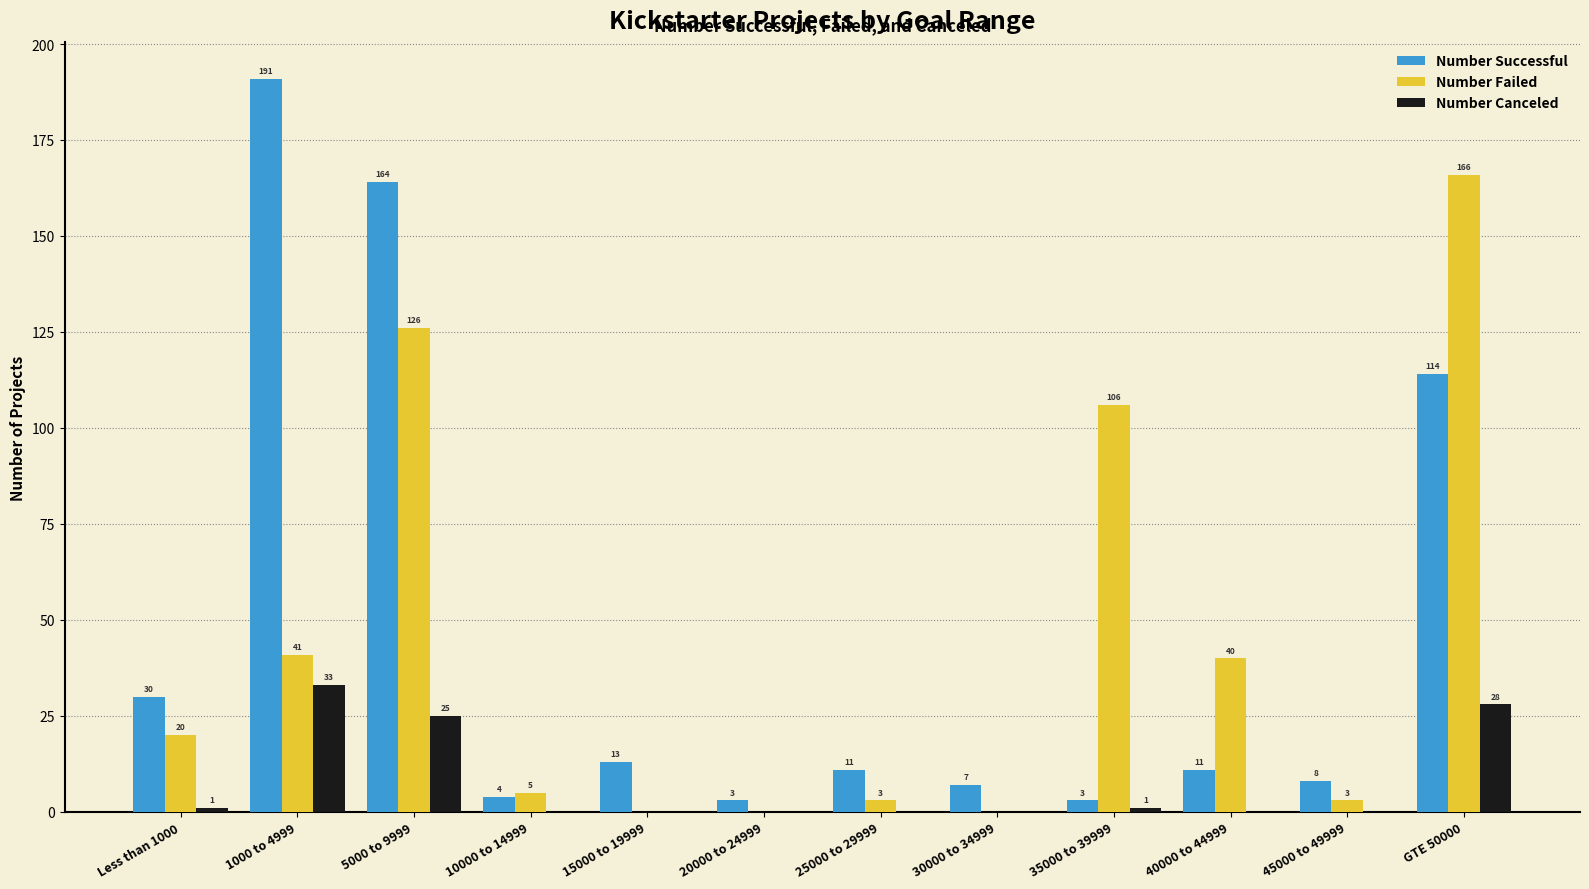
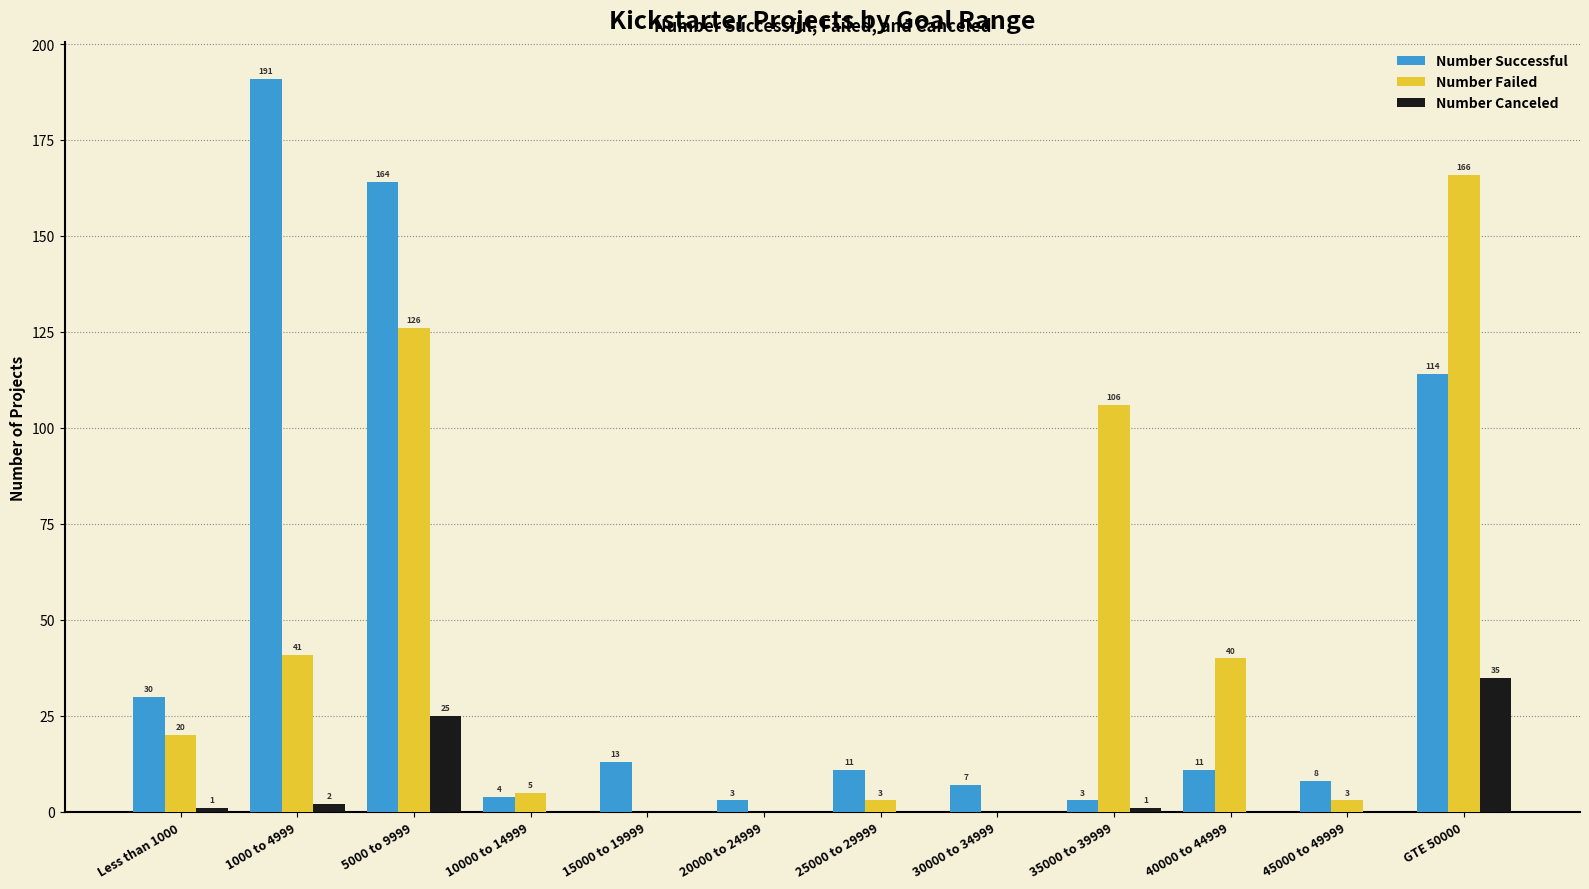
Number Canceled, 1000 to 4999: 33 -> 2
Number Canceled, GTE 50000: 28 -> 35
